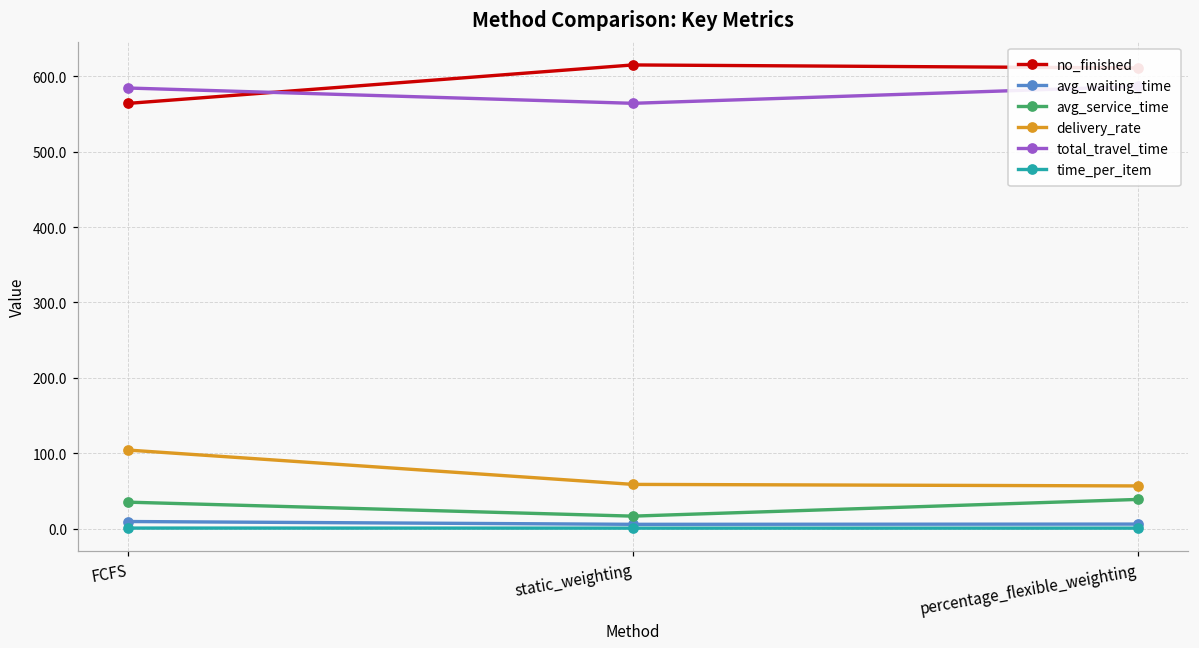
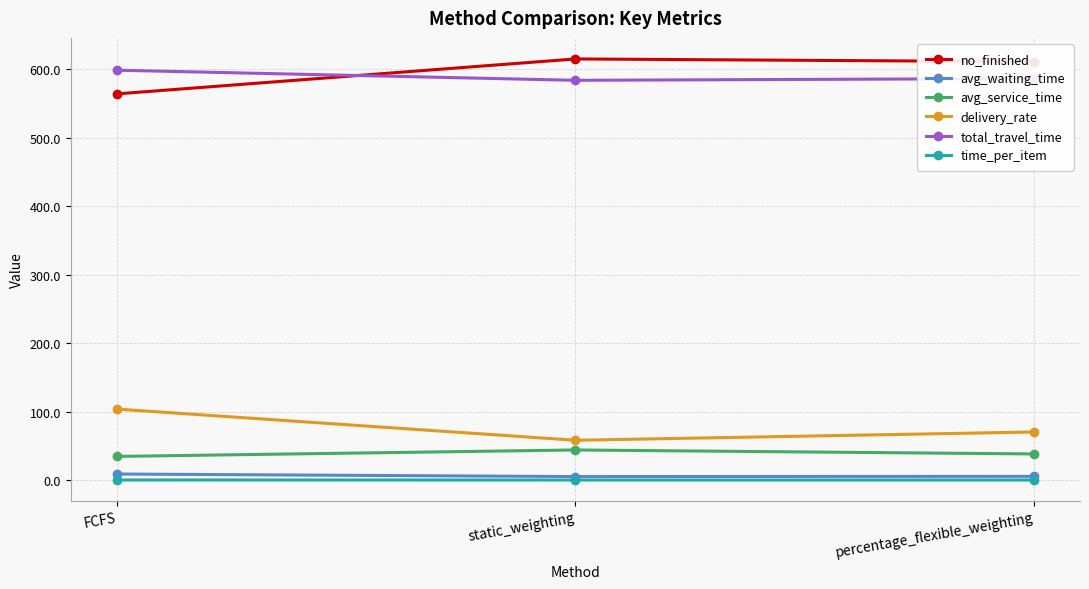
total_travel_time, FCFS: 580 -> 600
avg_service_time, static_weighting: 20 -> 40
total_travel_time, static_weighting: 560 -> 580
delivery_rate, percentage_flexible_weighting: 60 -> 70
